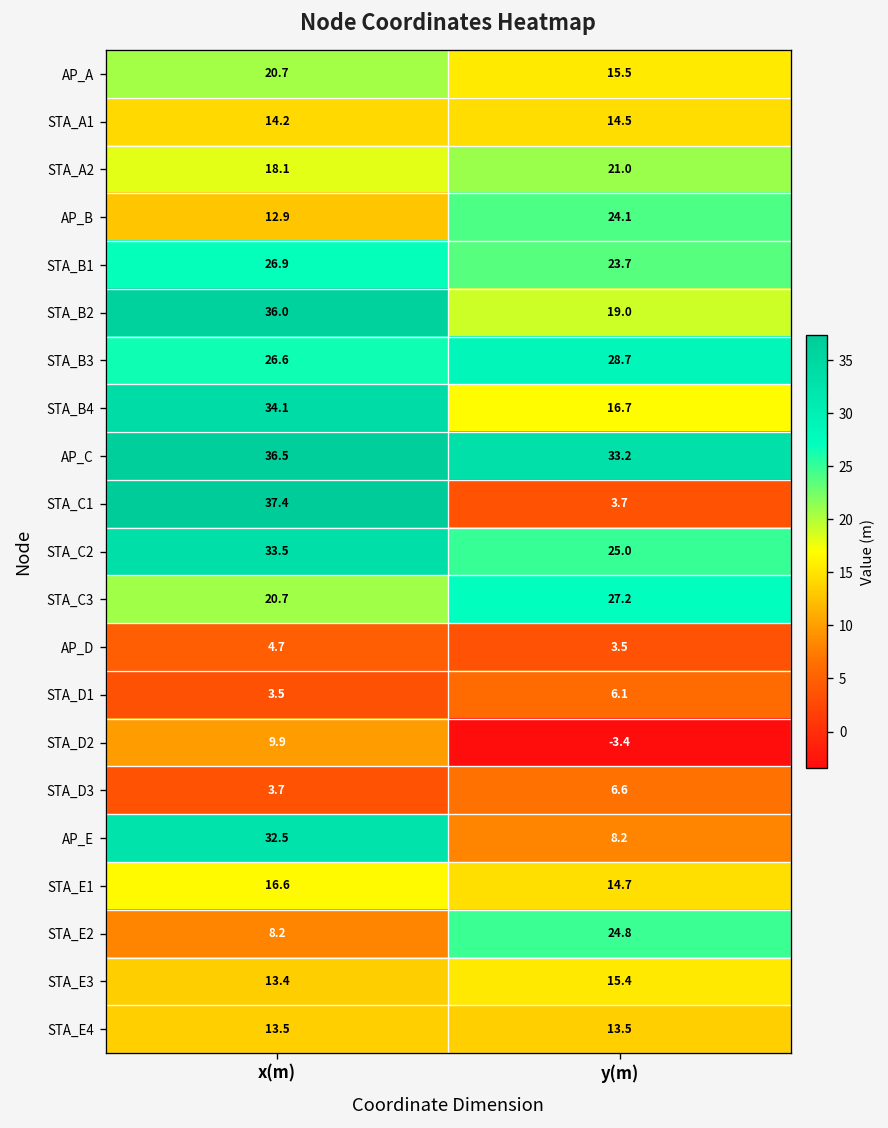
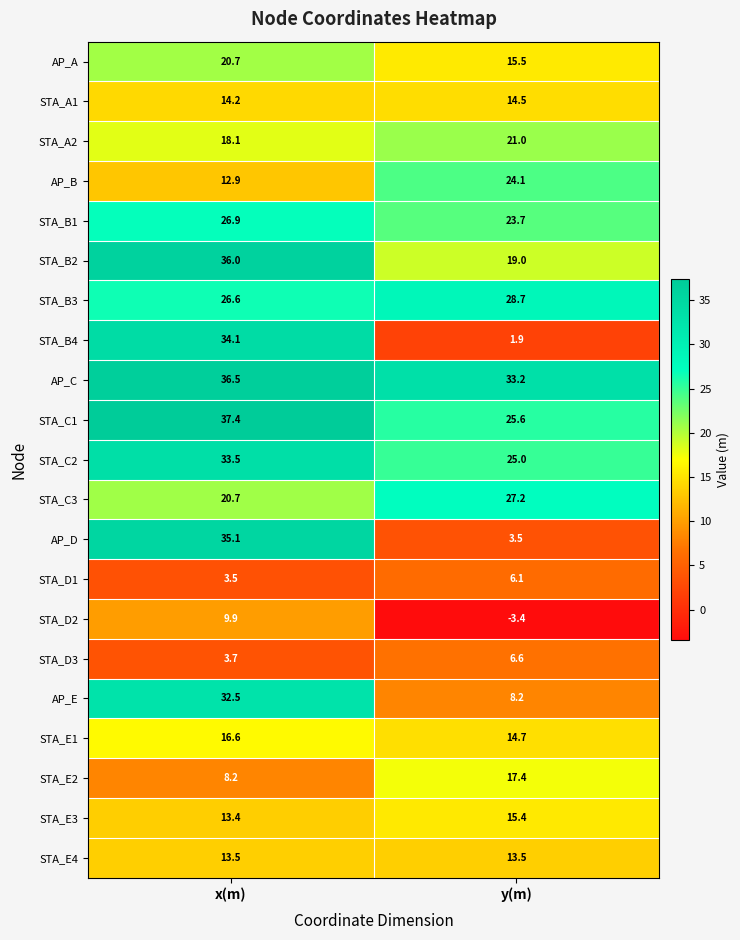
STA_B4, y(m): 16.7 -> 1.9
STA_C1, y(m): 3.7 -> 25.6
AP_D, x(m): 4.7 -> 35.1
STA_E2, y(m): 24.8 -> 17.4
